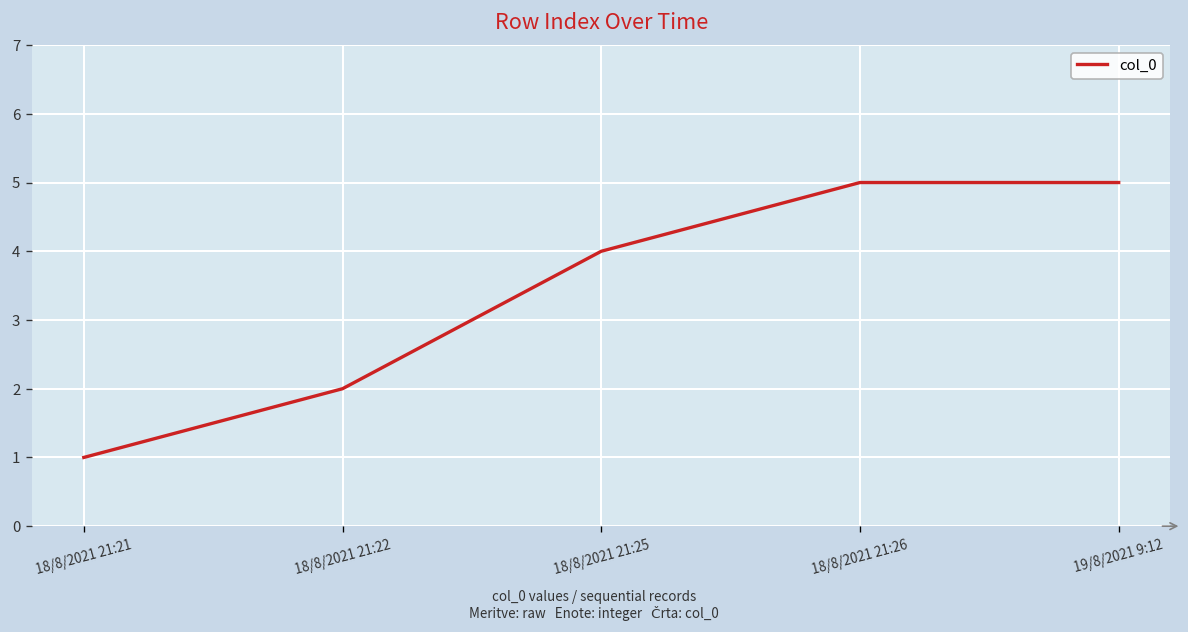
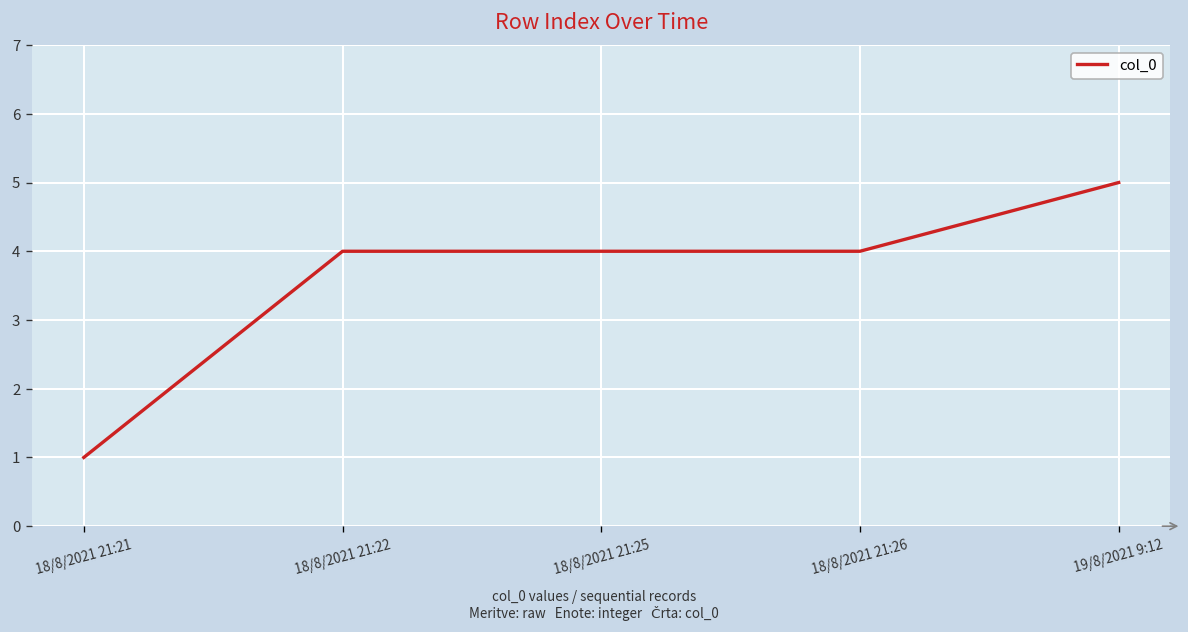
18/8/2021 21:22: 2 -> 4
18/8/2021 21:26: 5 -> 4
